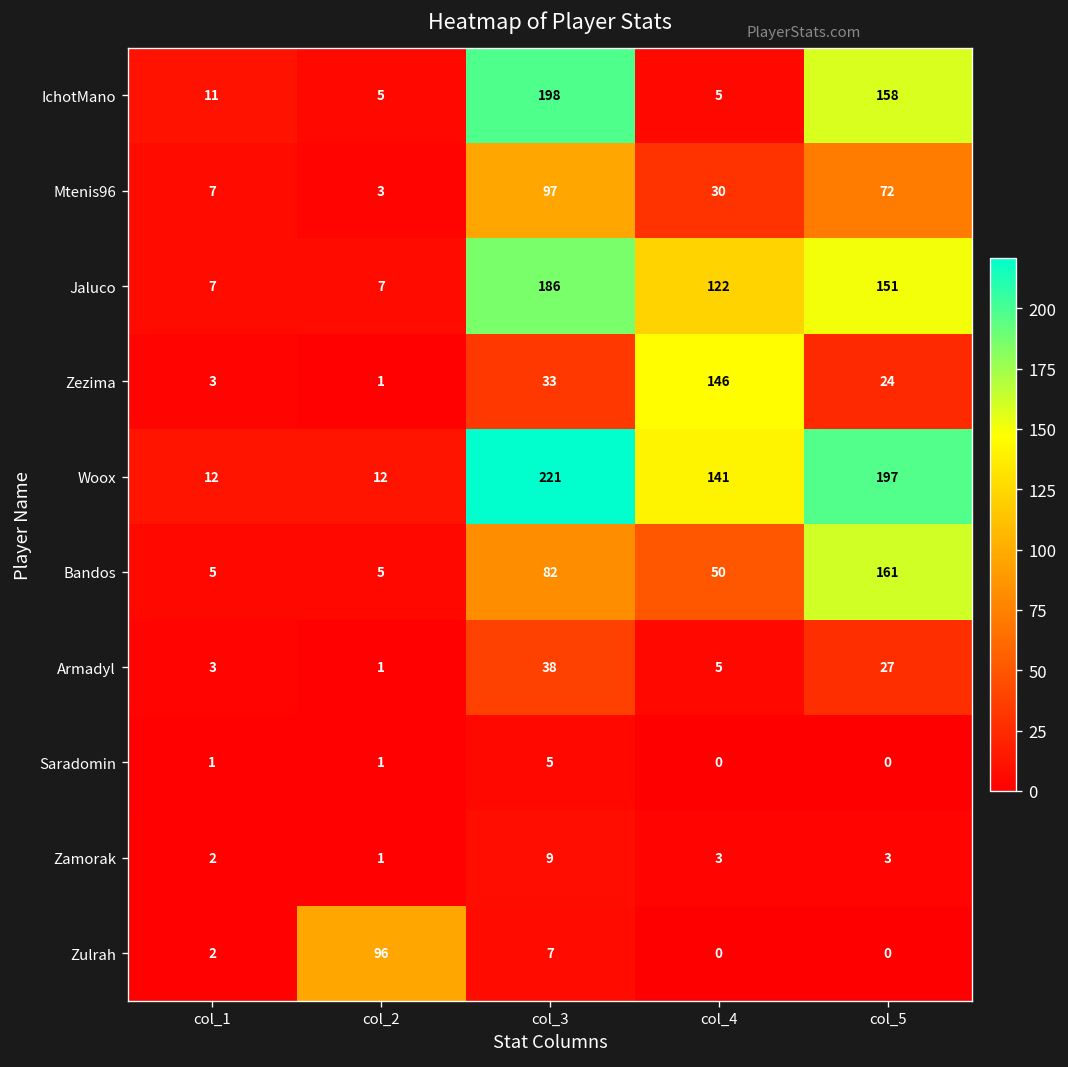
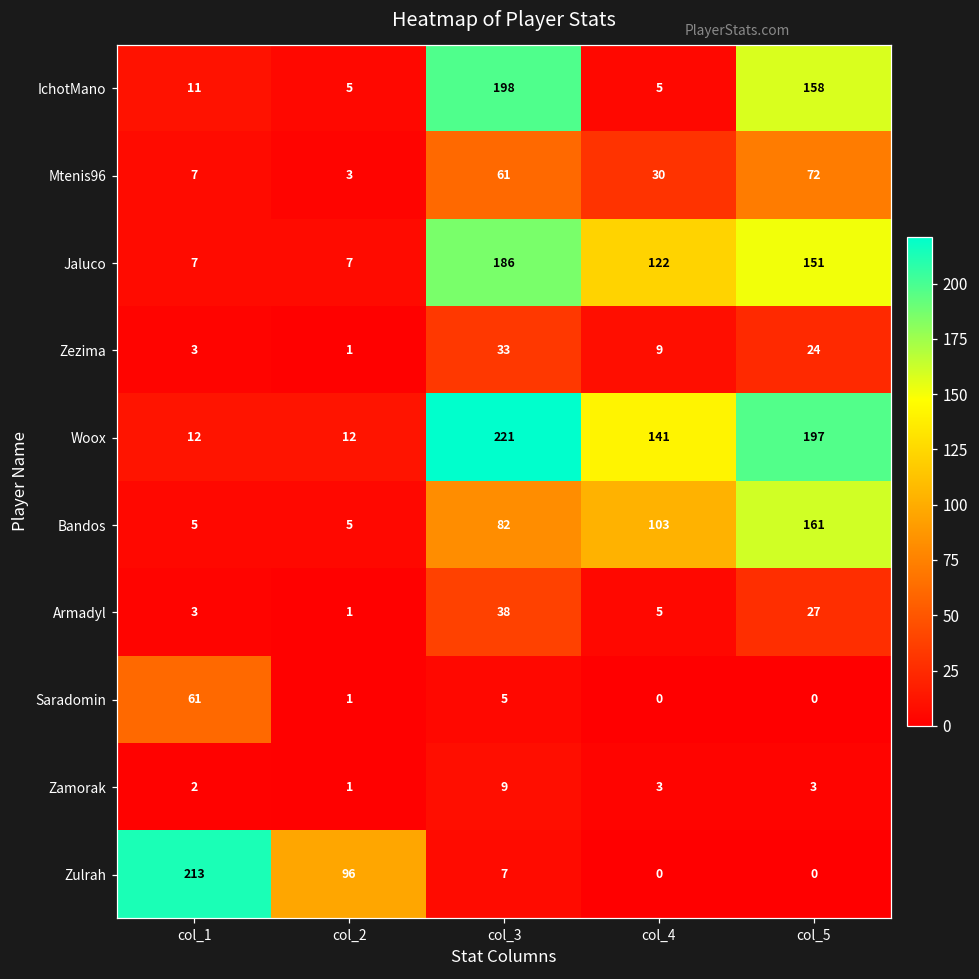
Mtenis96, col_3: 97 -> 61
Zezima, col_4: 146 -> 9
Bandos, col_4: 50 -> 103
Saradomin, col_1: 1 -> 61
Zulrah, col_1: 2 -> 213
